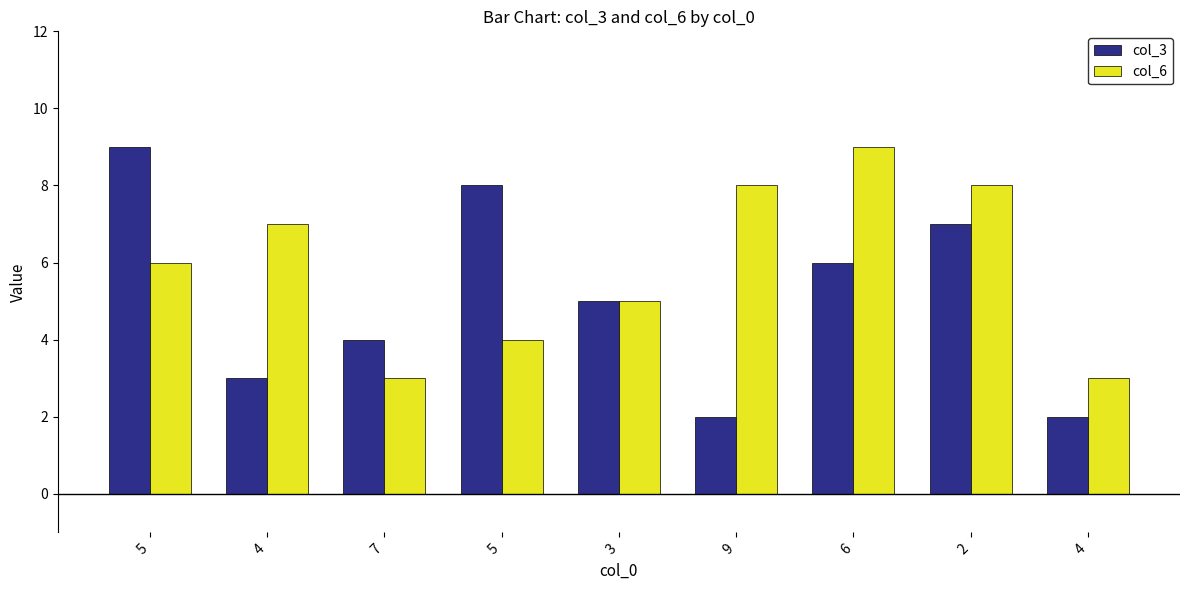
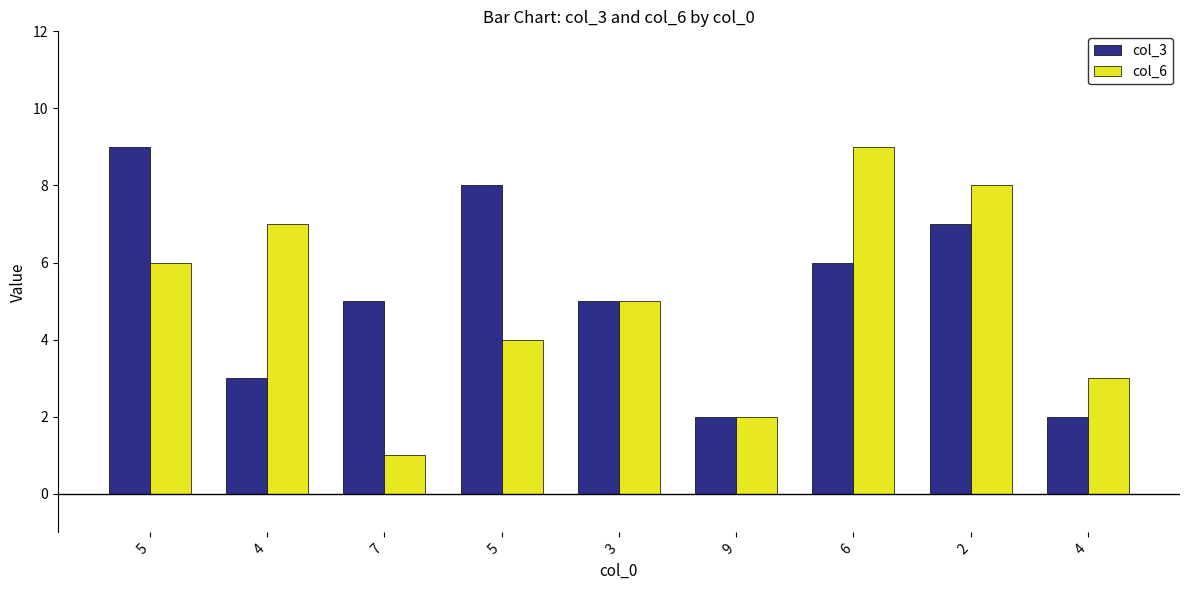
col_3, 7: 4 -> 5
col_6, 7: 3 -> 1
col_6, 9: 8 -> 2
